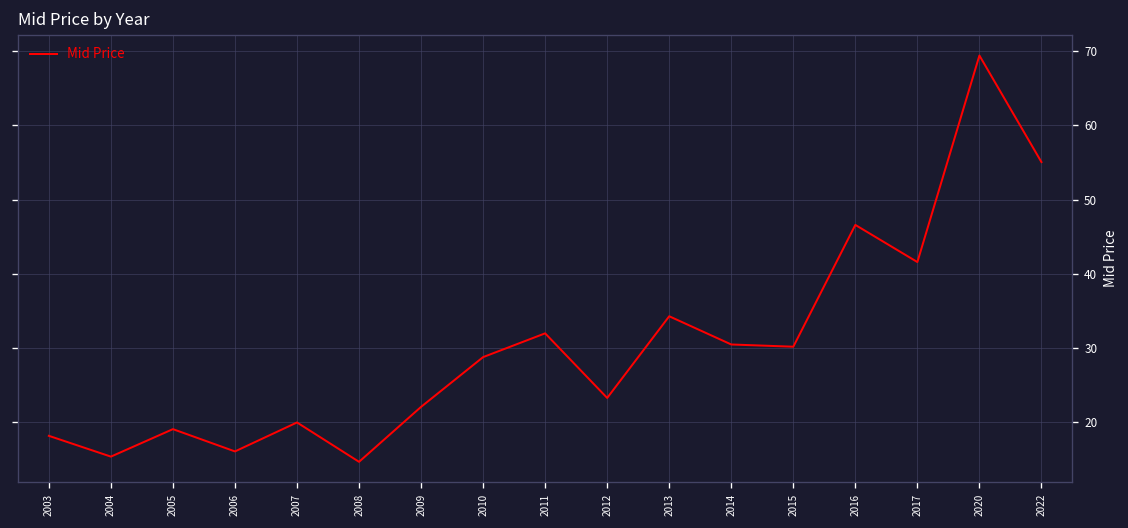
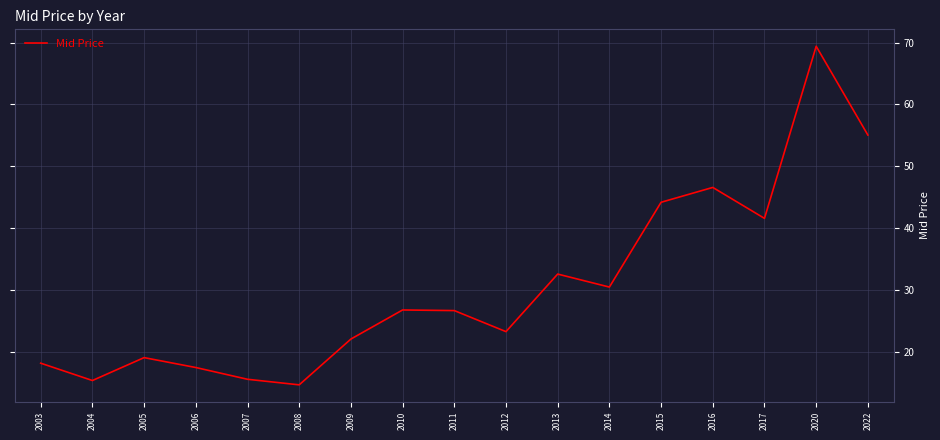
2006: 16 -> 18
2007: 20 -> 16
2010: 29 -> 27
2011: 32 -> 27
2013: 34 -> 33
2015: 30 -> 44
